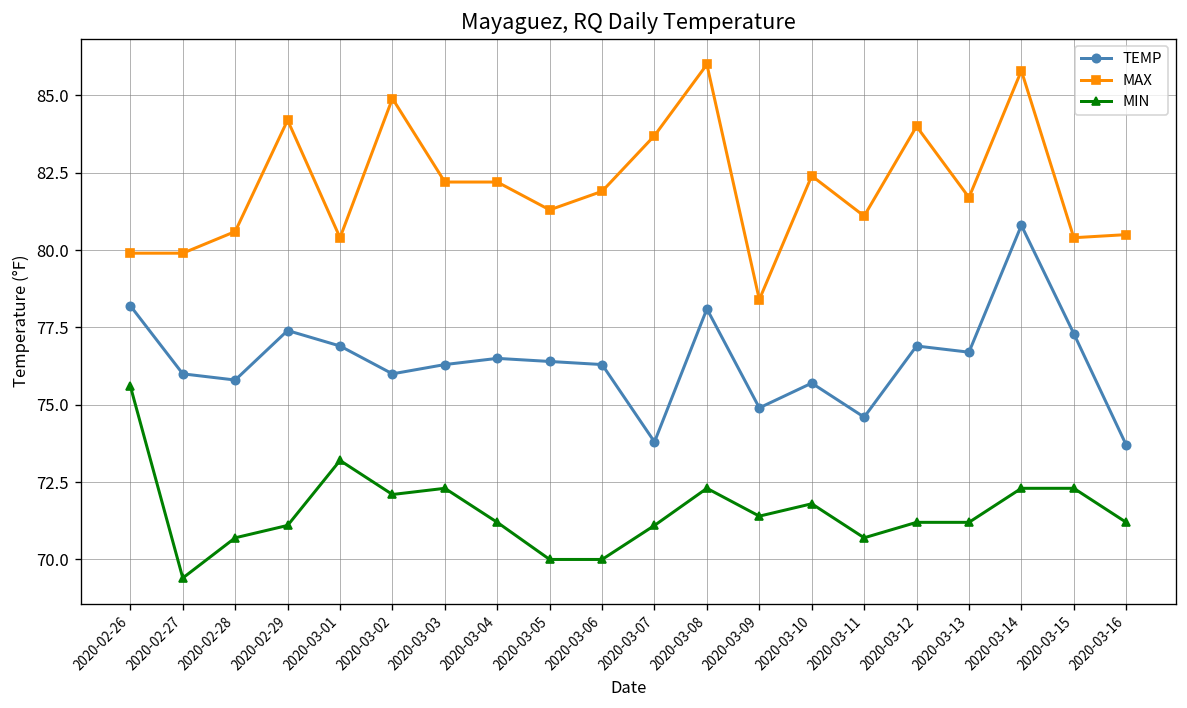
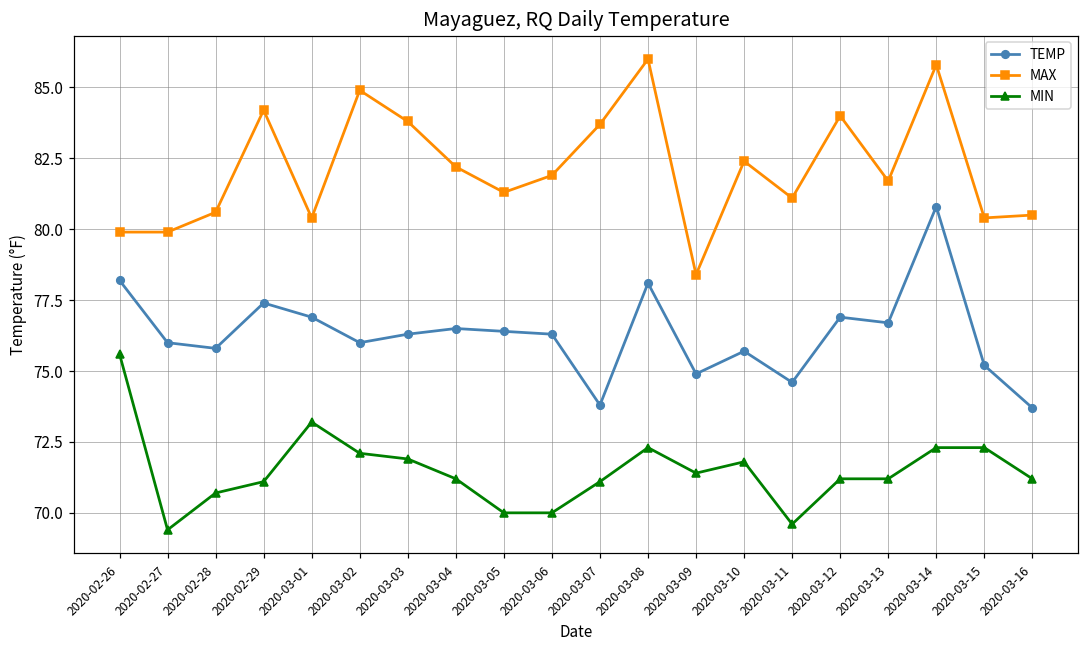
MAX, 2020-03-03: 82.2 -> 83.8
MIN, 2020-03-03: 72.3 -> 71.9
MIN, 2020-03-11: 70.7 -> 69.6
TEMP, 2020-03-15: 77.3 -> 75.2
